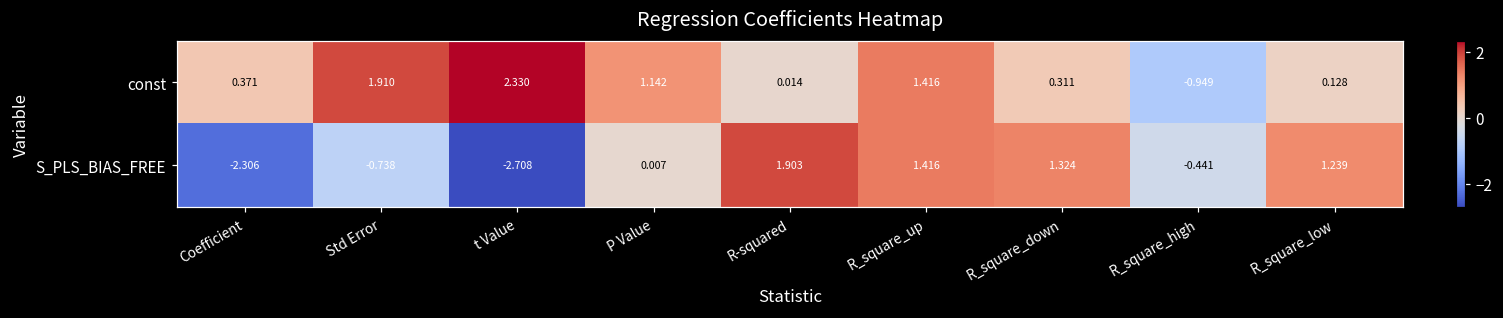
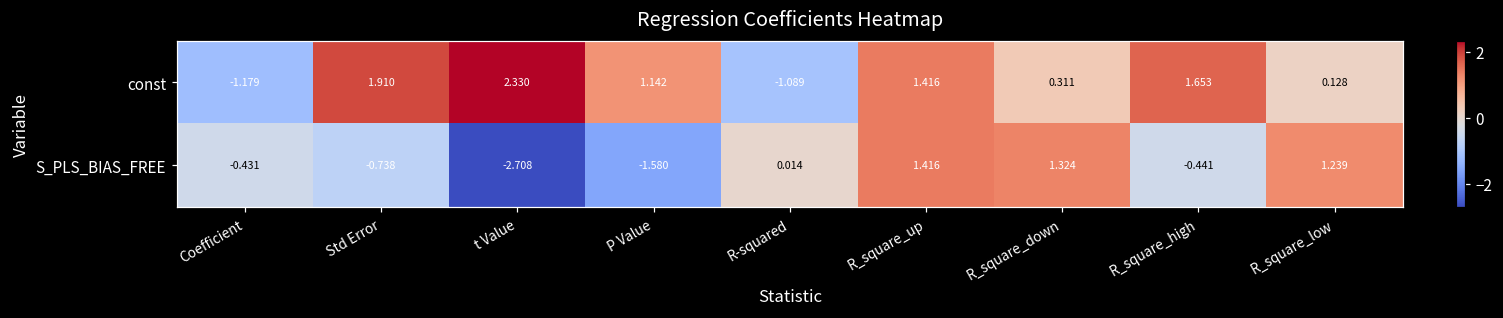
const, Coefficient: 0.371 -> -1.179
const, R-squared: 0.014 -> -1.089
const, R_square_high: -0.949 -> 1.653
S_PLS_BIAS_FREE, Coefficient: -2.306 -> -0.431
S_PLS_BIAS_FREE, P Value: 0.007 -> -1.580
S_PLS_BIAS_FREE, R-squared: 1.903 -> 0.014
